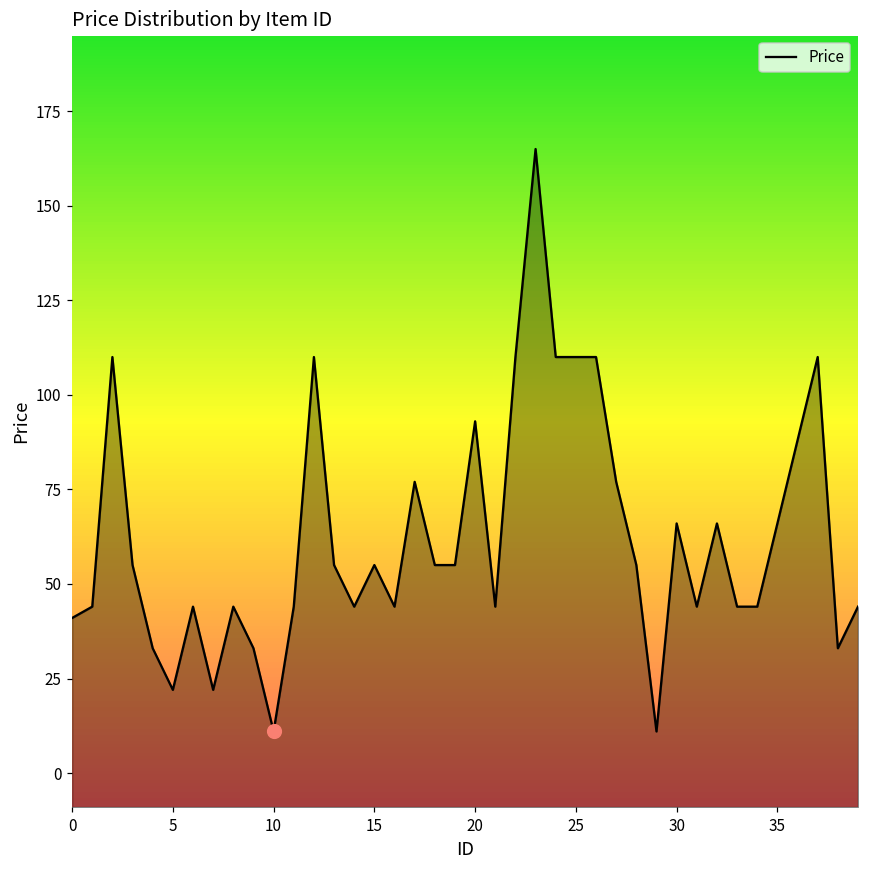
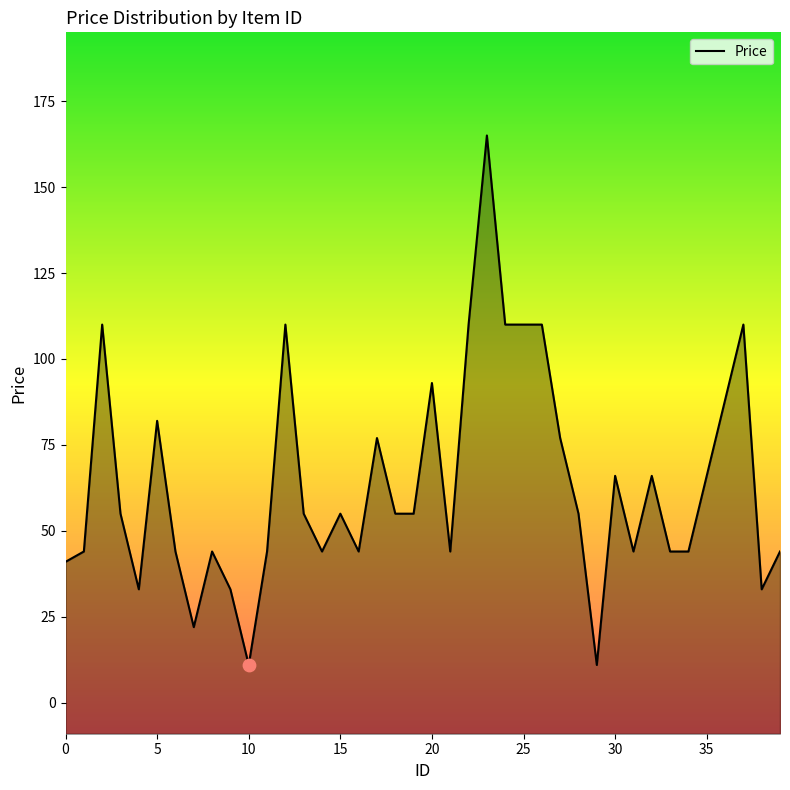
Price, 5: 22 -> 82
